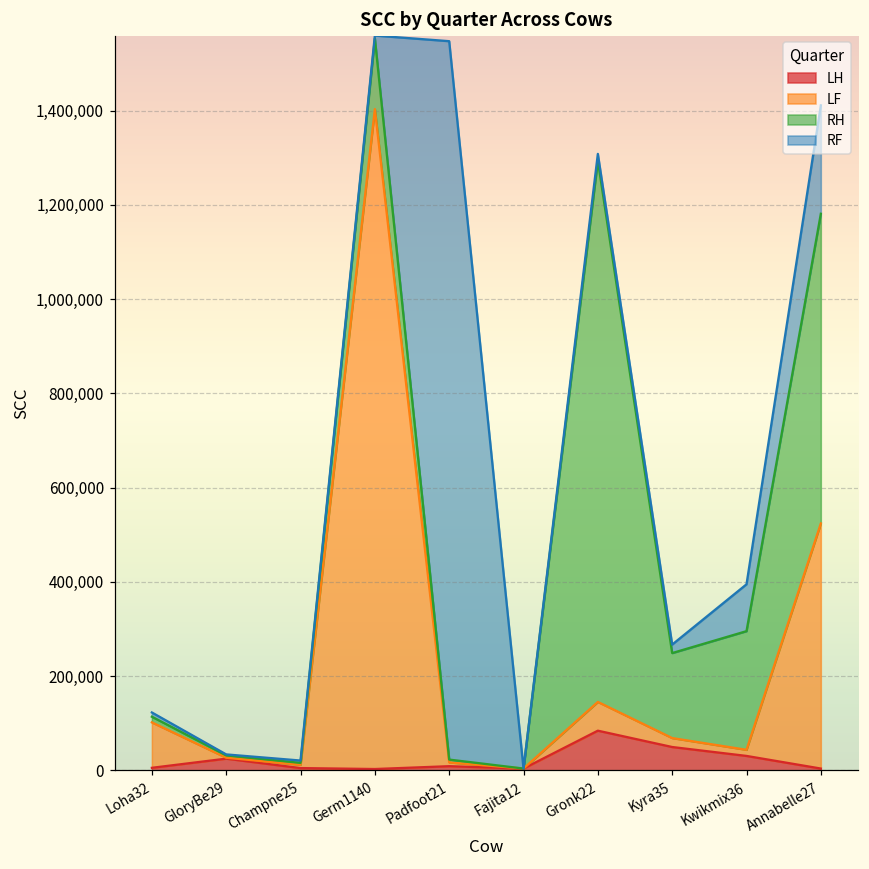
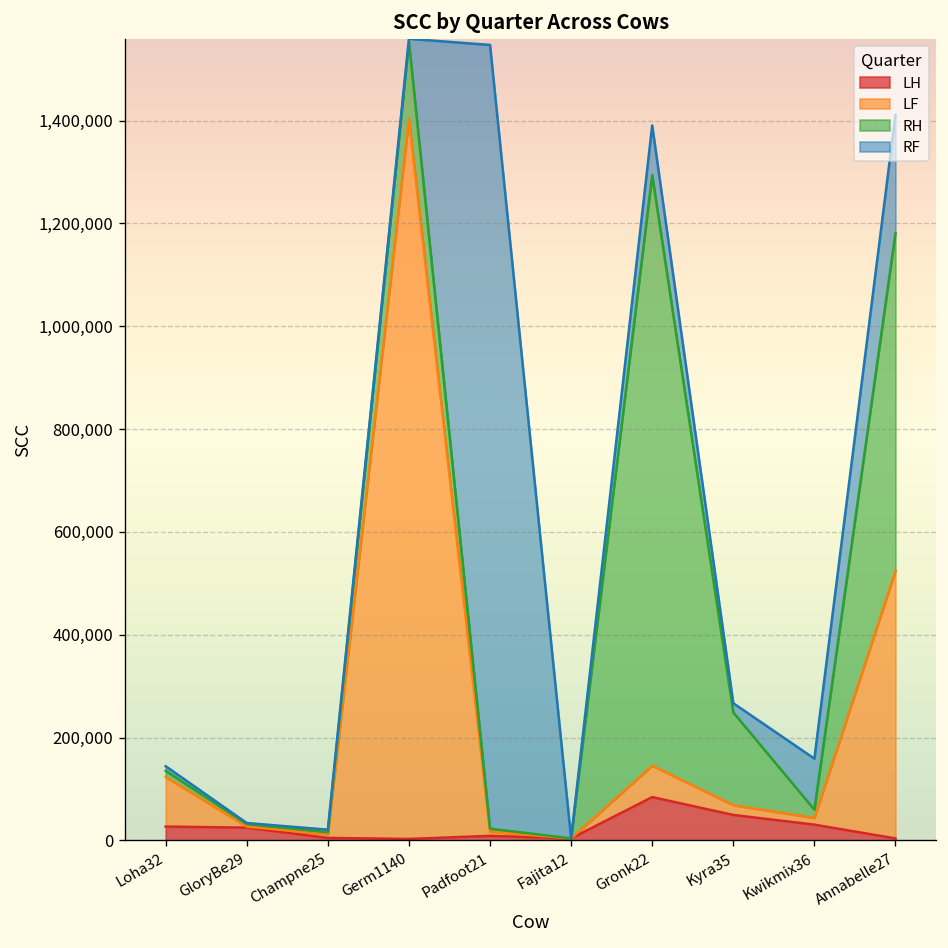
LH, Loha32: 10,000 -> 30,000
RF, Gronk22: 10,000 -> 100,000
RH, Kwikmix36: 250,000 -> 20,000
